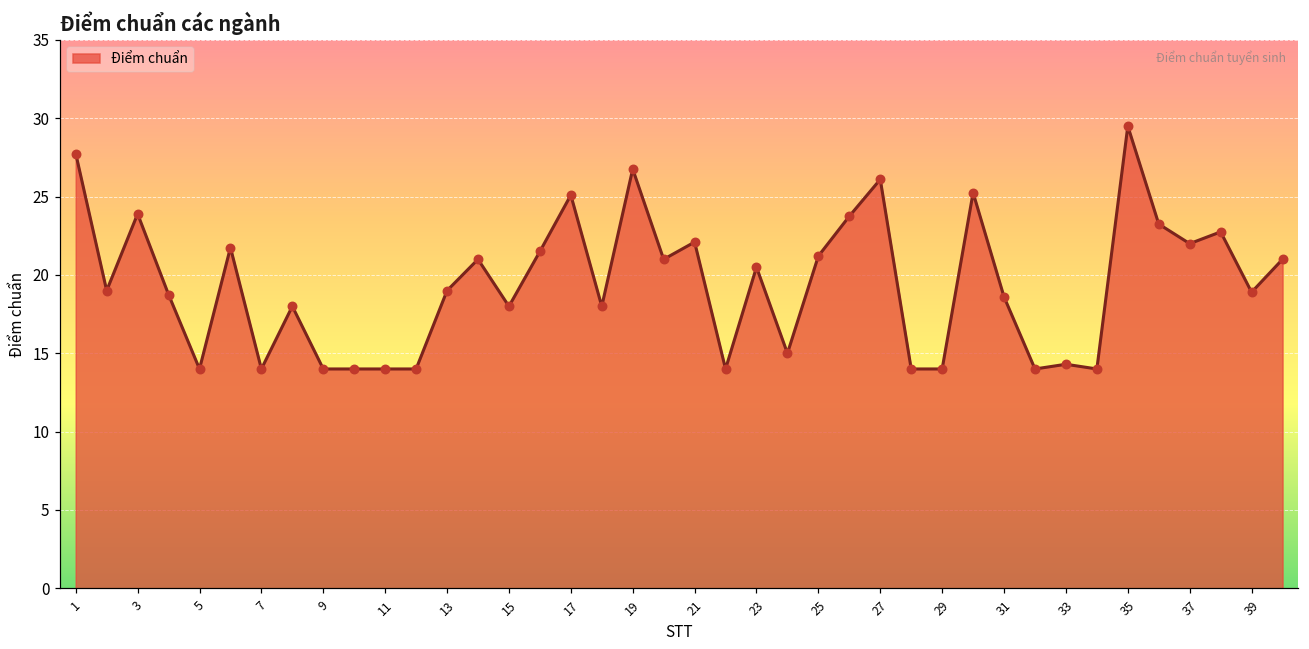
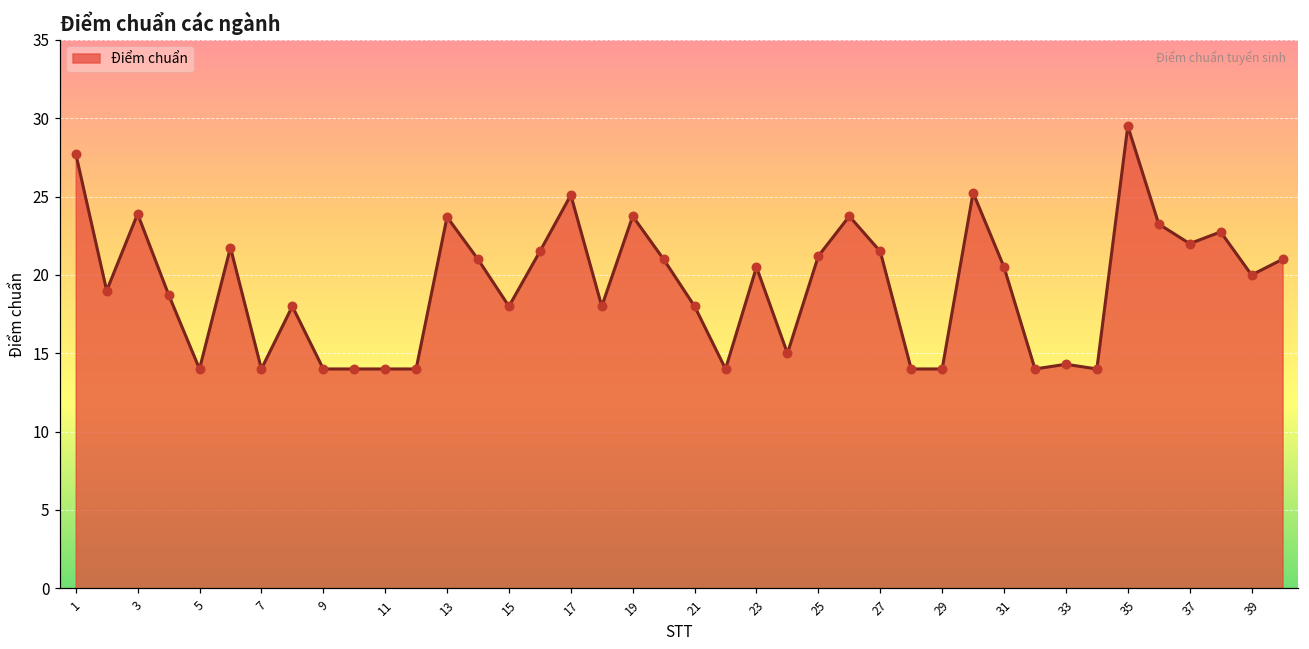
13: 19.0 -> 23.7
19: 26.8 -> 23.8
21: 22.1 -> 18.0
27: 26.1 -> 21.5
31: 18.6 -> 20.5
39: 18.9 -> 20.0
